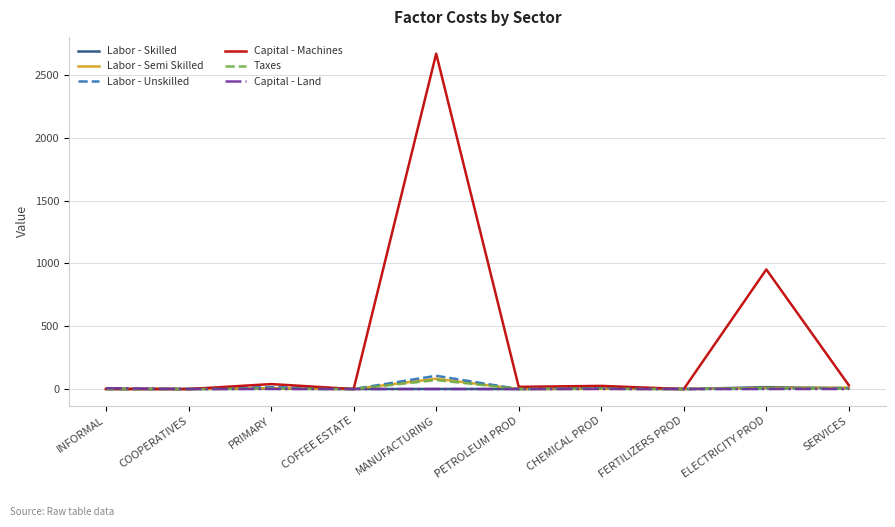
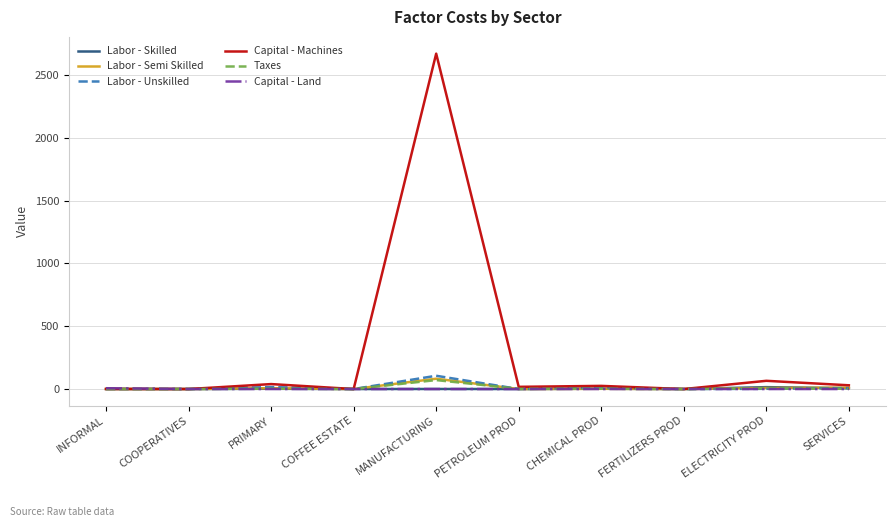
Capital - Machines, ELECTRICITY PROD: 950 -> 70
